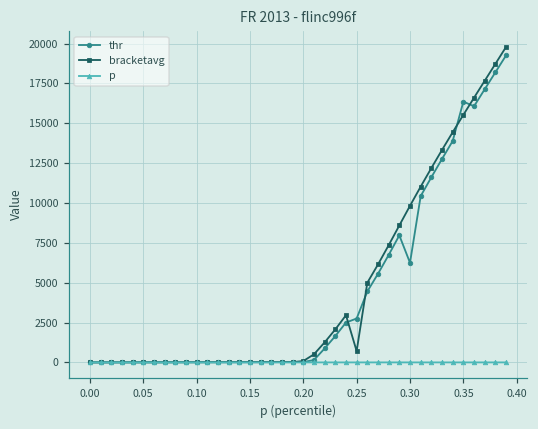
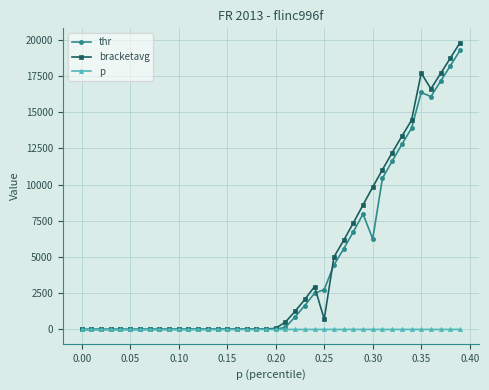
bracketavg, 0.35: 15500 -> 17700
